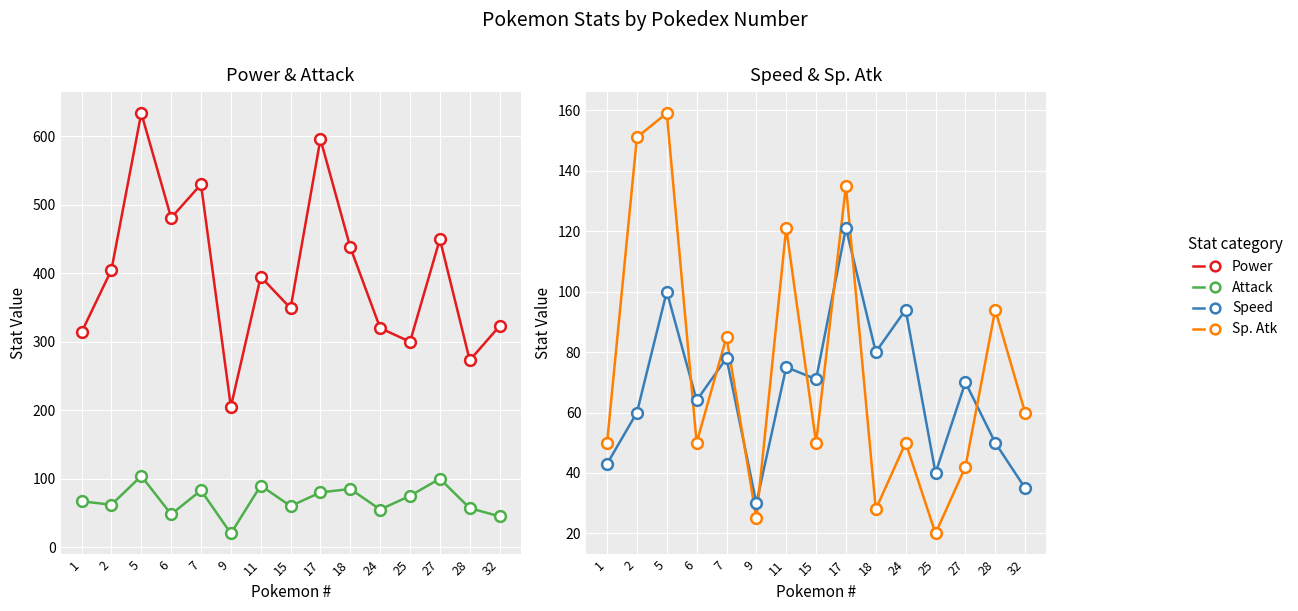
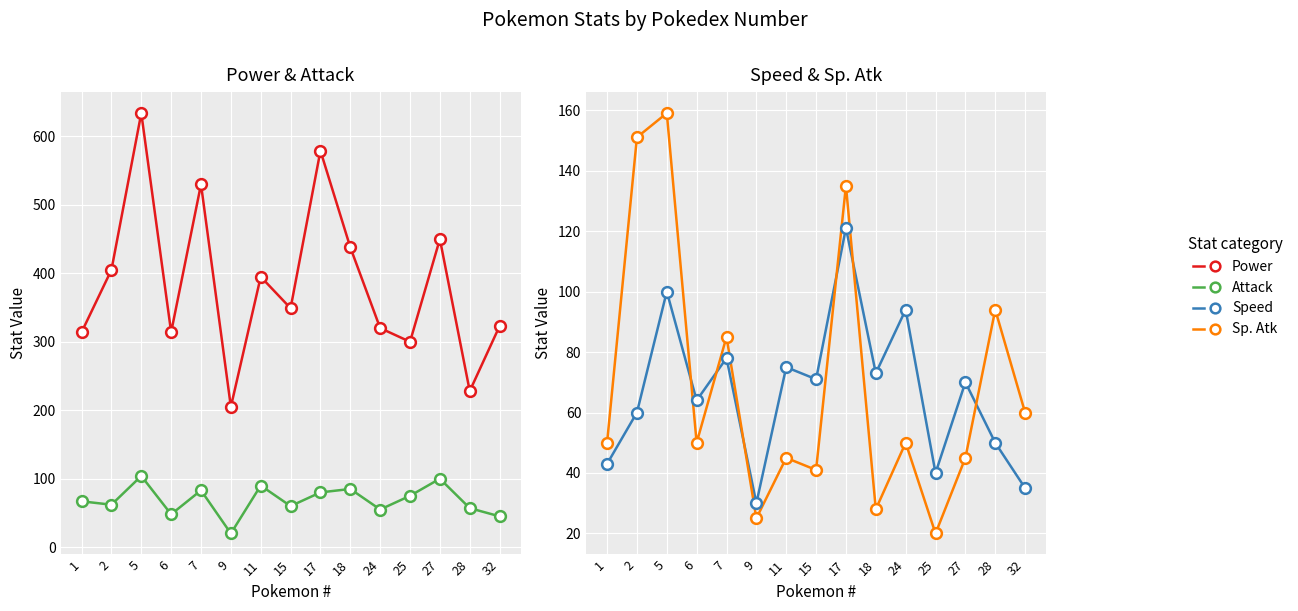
Power & Attack, Power, 6: 480 -> 310
Power & Attack, Power, 17: 600 -> 580
Power & Attack, Power, 28: 270 -> 230
Speed & Sp. Atk, Sp. Atk, 11: 121 -> 45
Speed & Sp. Atk, Sp. Atk, 15: 50 -> 41
Speed & Sp. Atk, Speed, 18: 80 -> 73
Speed & Sp. Atk, Sp. Atk, 27: 42 -> 45
